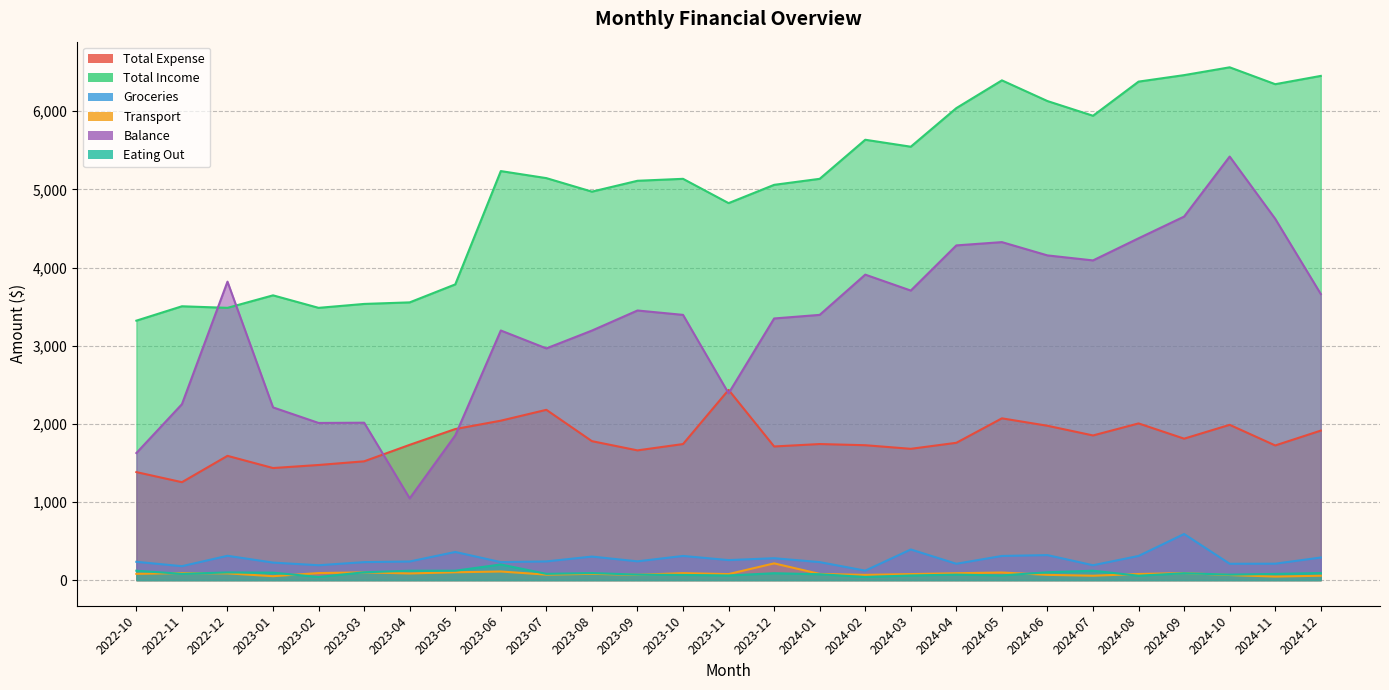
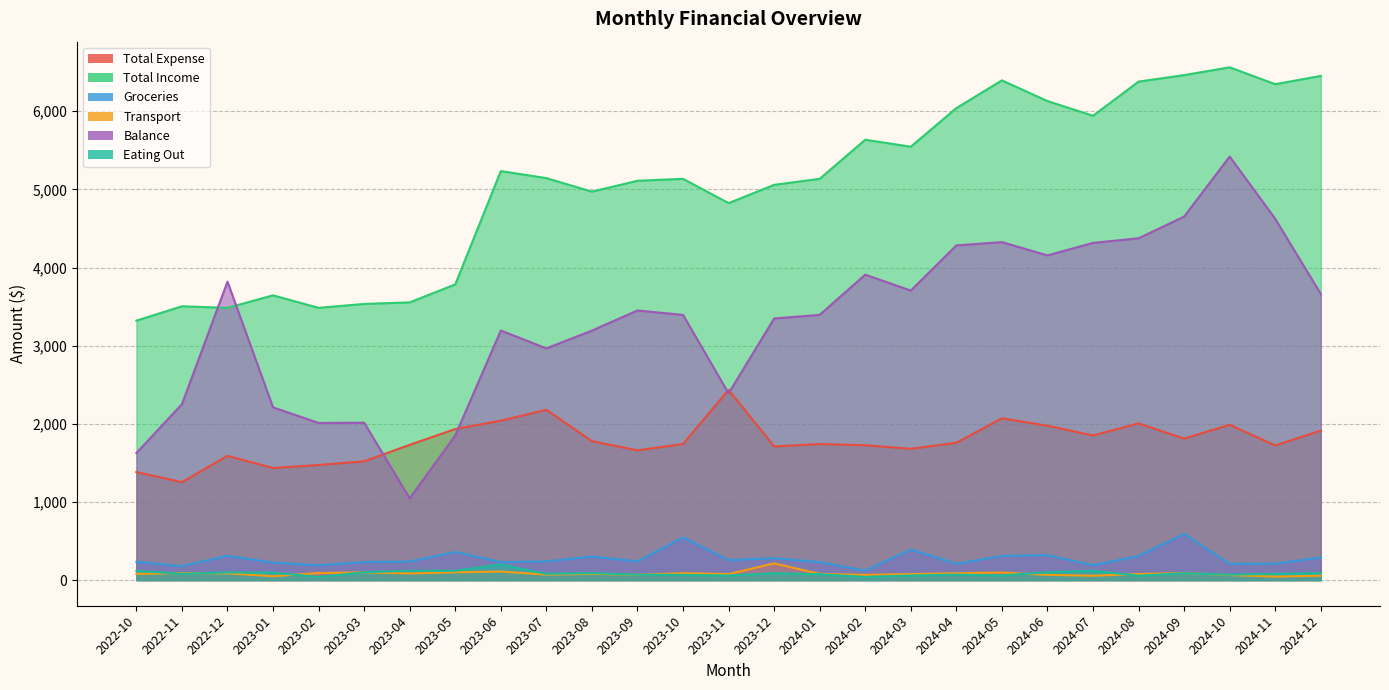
Groceries, 2023-10: 300 -> 500
Balance, 2024-07: 4,100 -> 4,300
